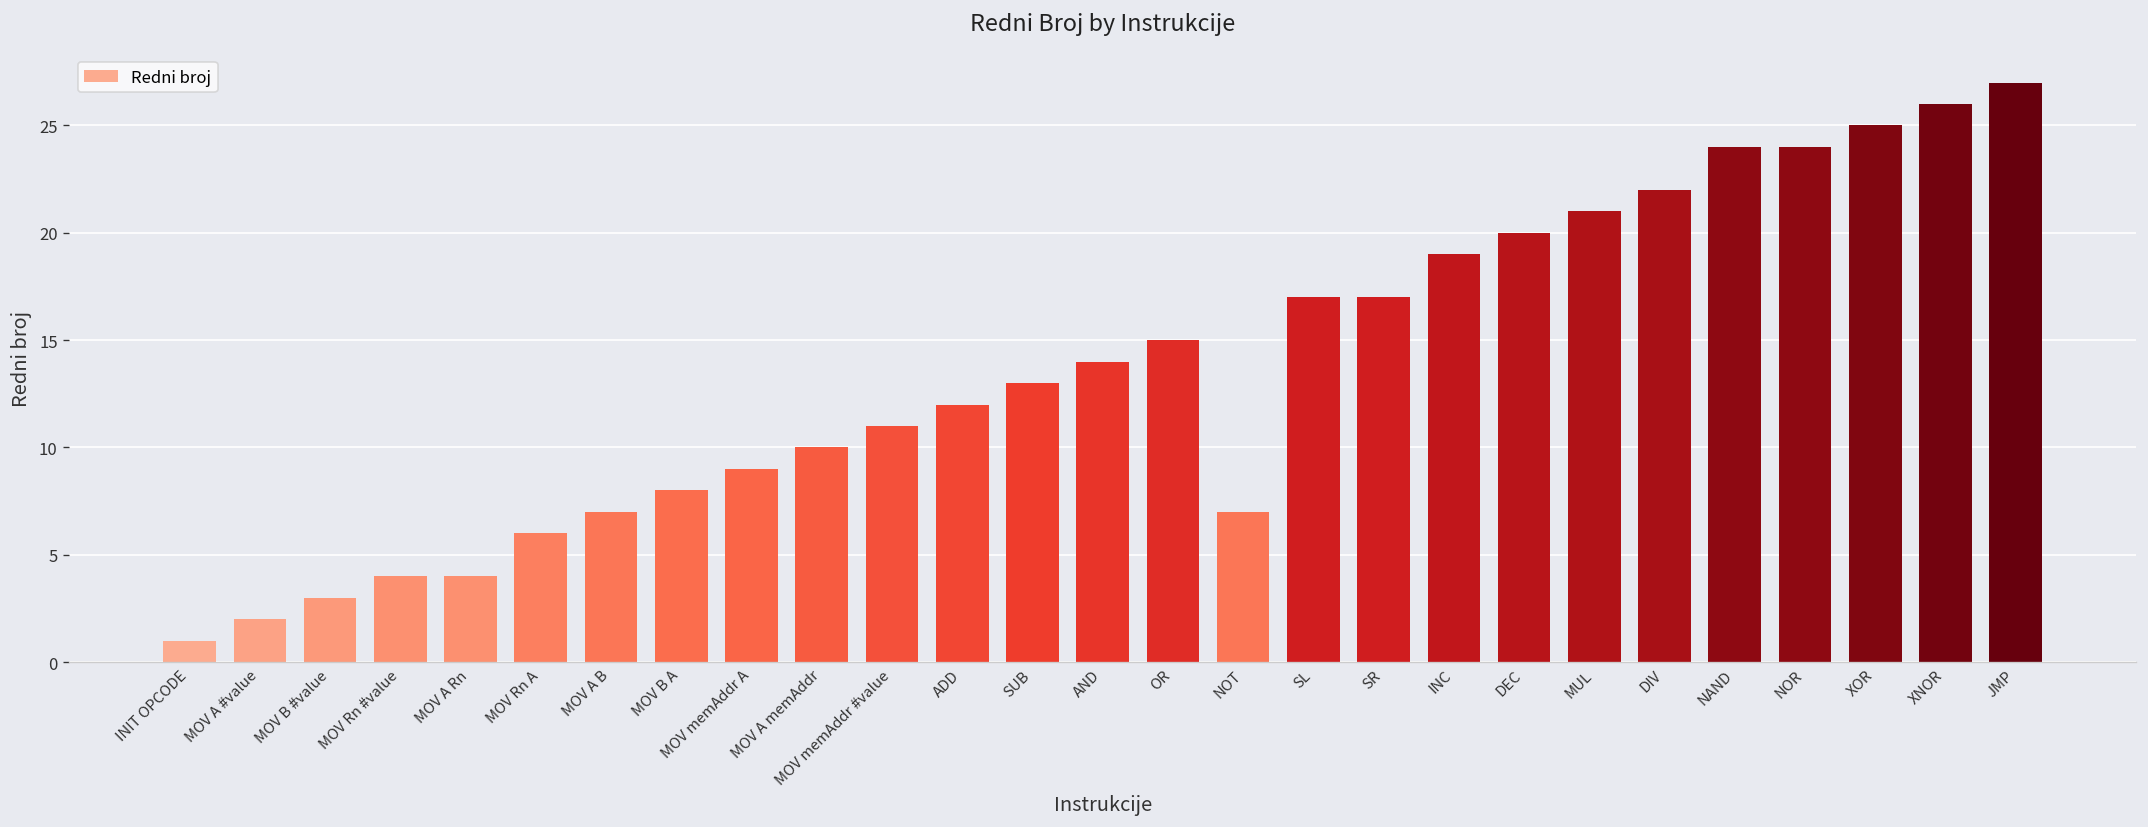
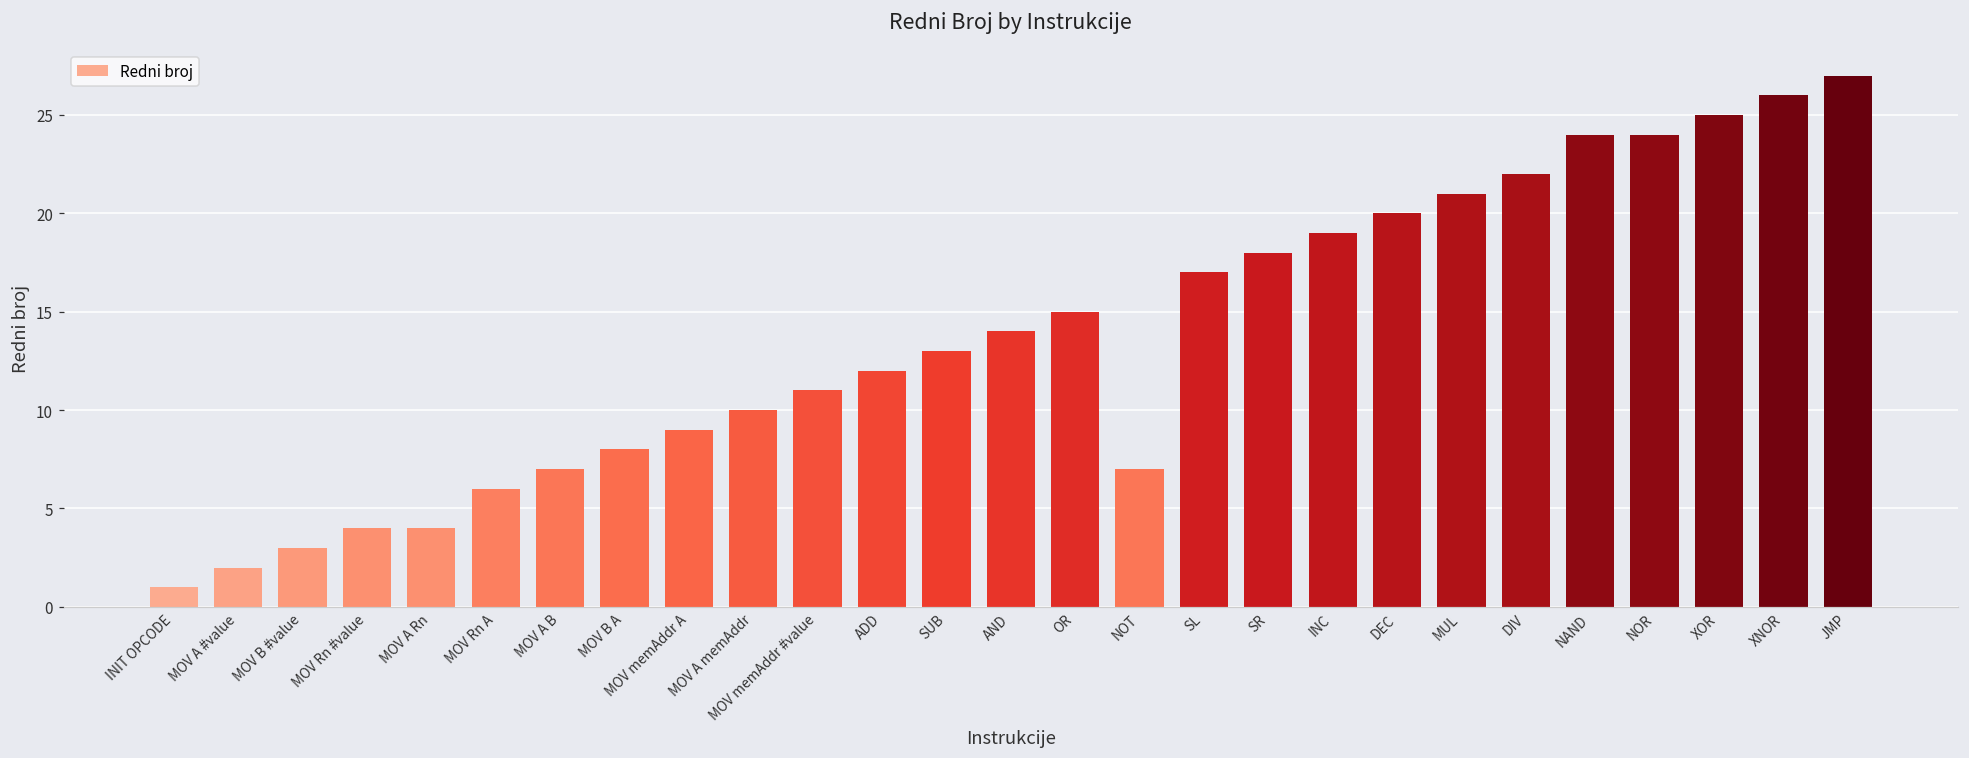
SR: 17 -> 18
